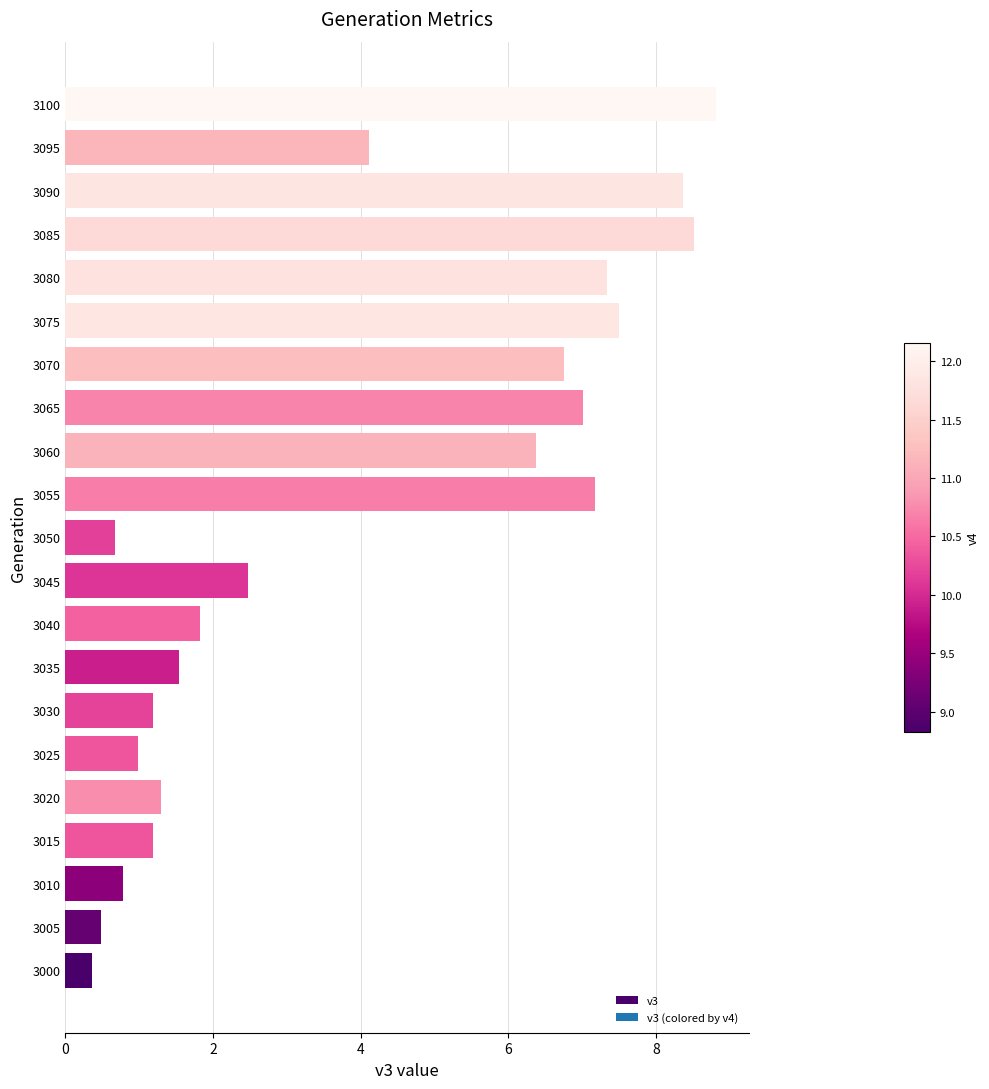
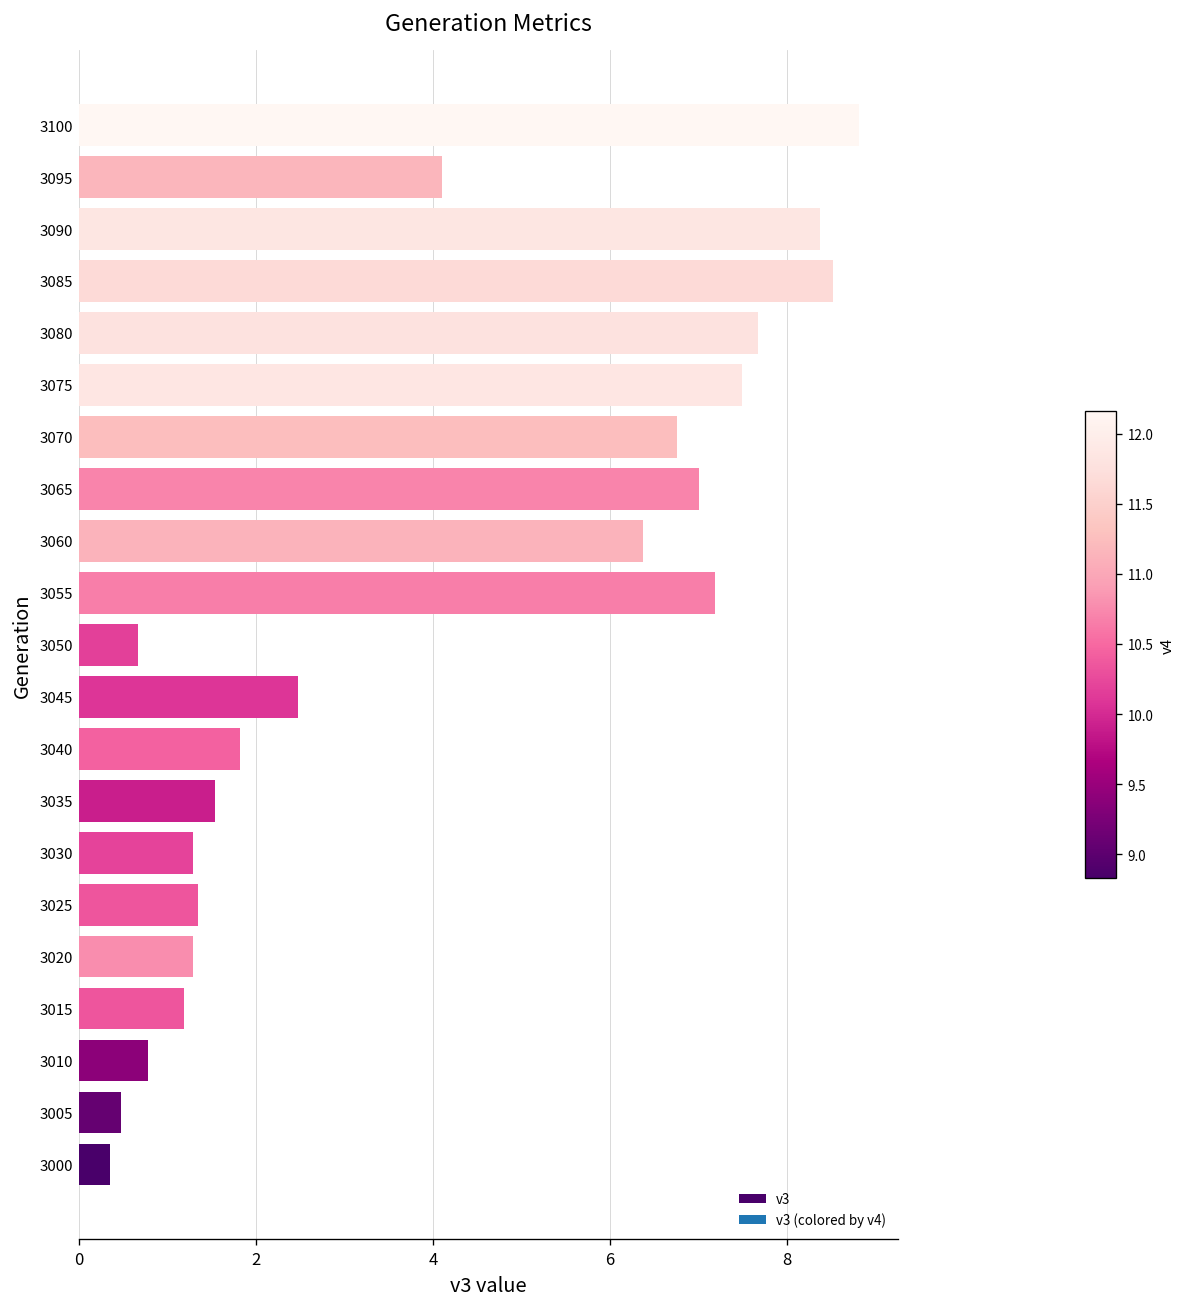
3080: 7.3 -> 7.7
3030: 1.2 -> 1.3
3025: 1.0 -> 1.3
